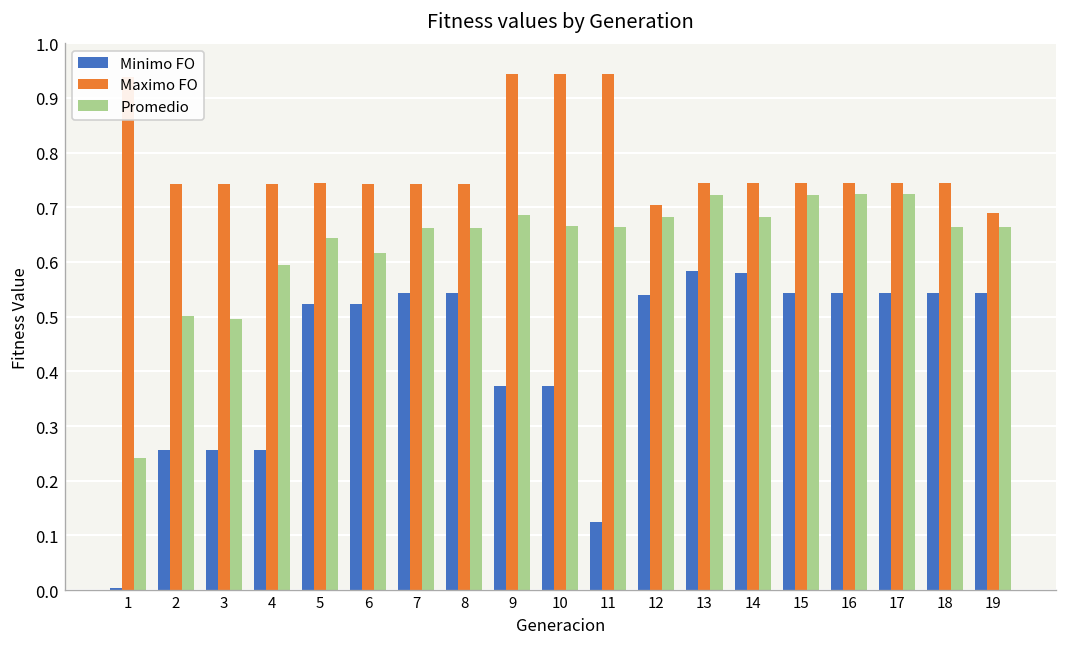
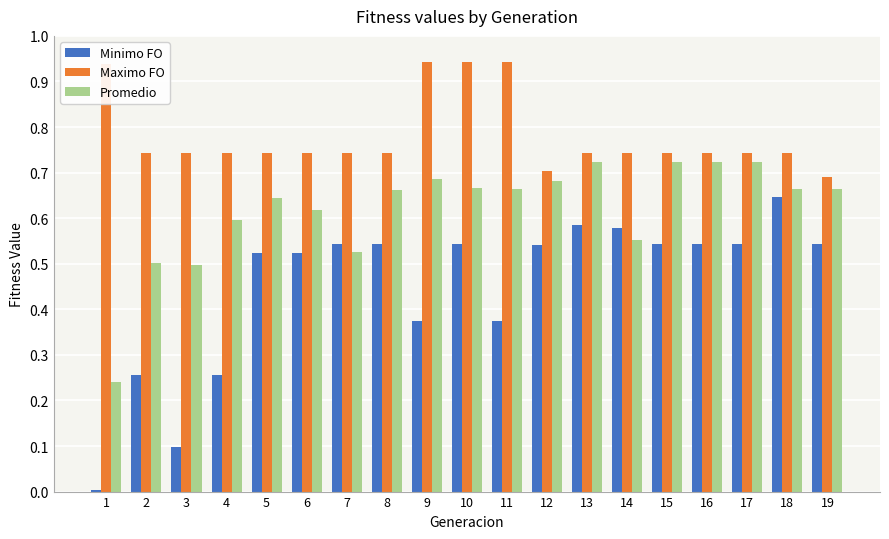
Minimo FO, 3: 0.26 -> 0.10
Promedio, 7: 0.66 -> 0.53
Minimo FO, 10: 0.37 -> 0.54
Minimo FO, 11: 0.12 -> 0.37
Promedio, 14: 0.68 -> 0.55
Minimo FO, 18: 0.54 -> 0.65
